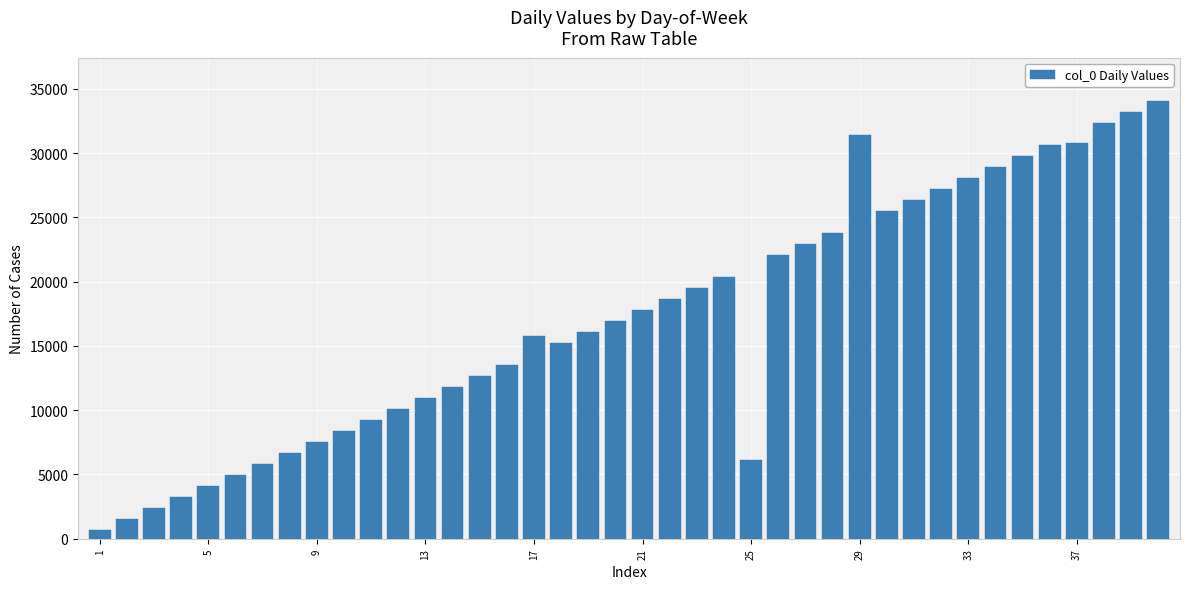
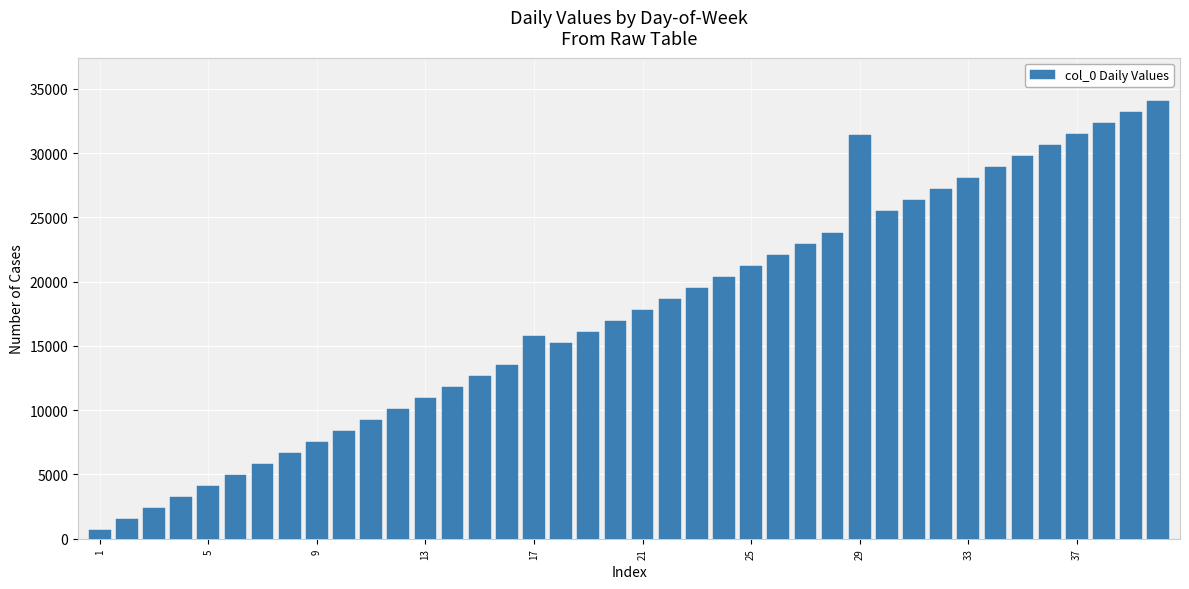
25: 6100 -> 21200
37: 30800 -> 31500
